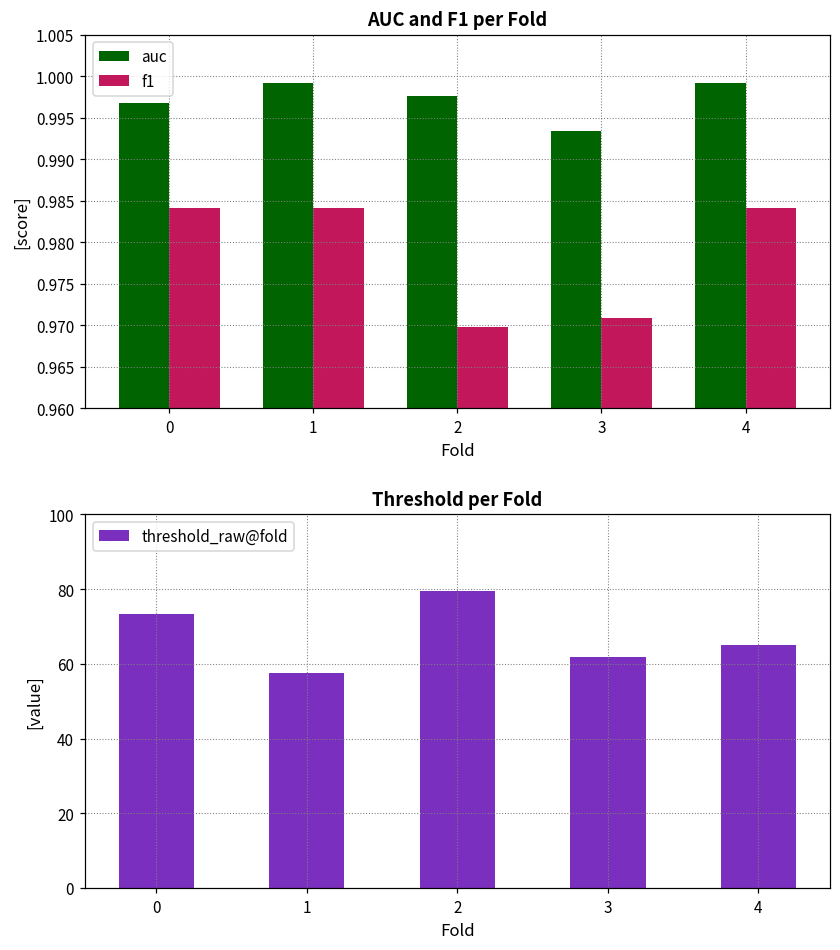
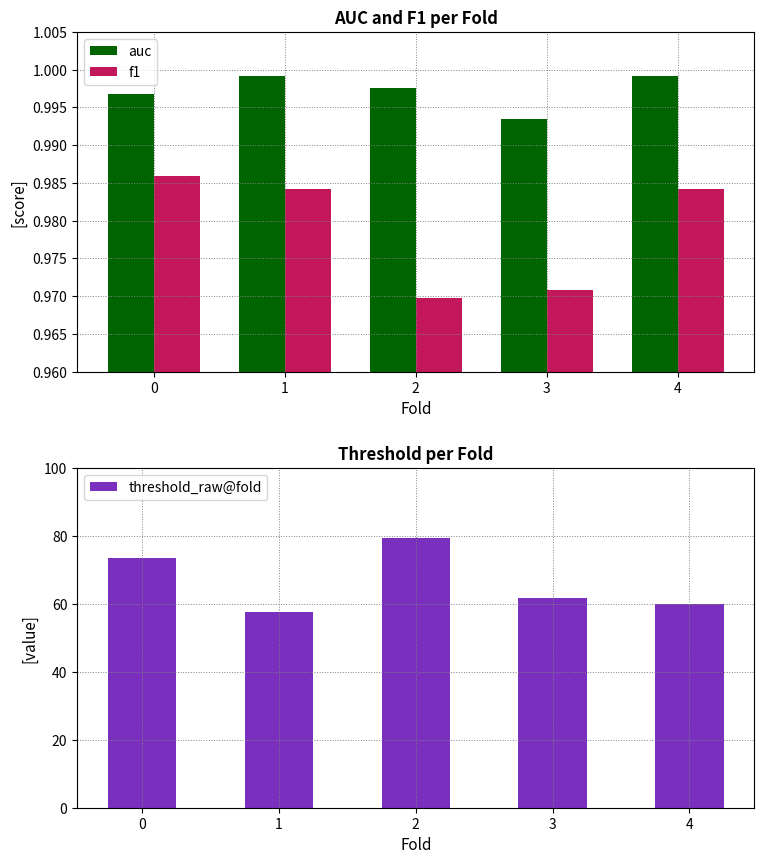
AUC and F1 per Fold, f1, 0: 0.984 -> 0.986
Threshold per Fold, 4: 65 -> 60
